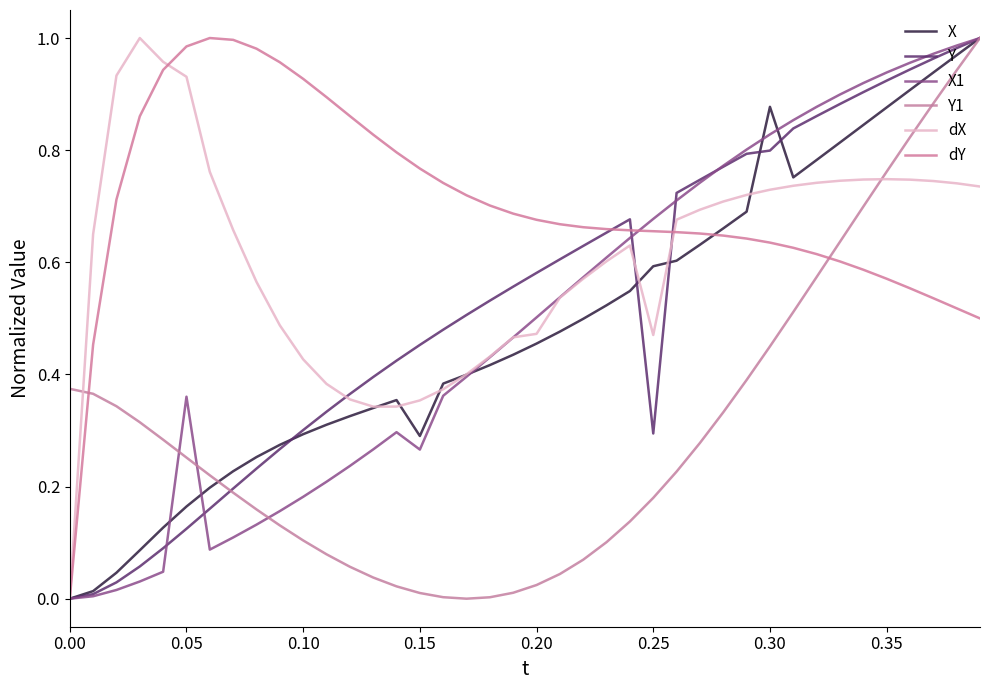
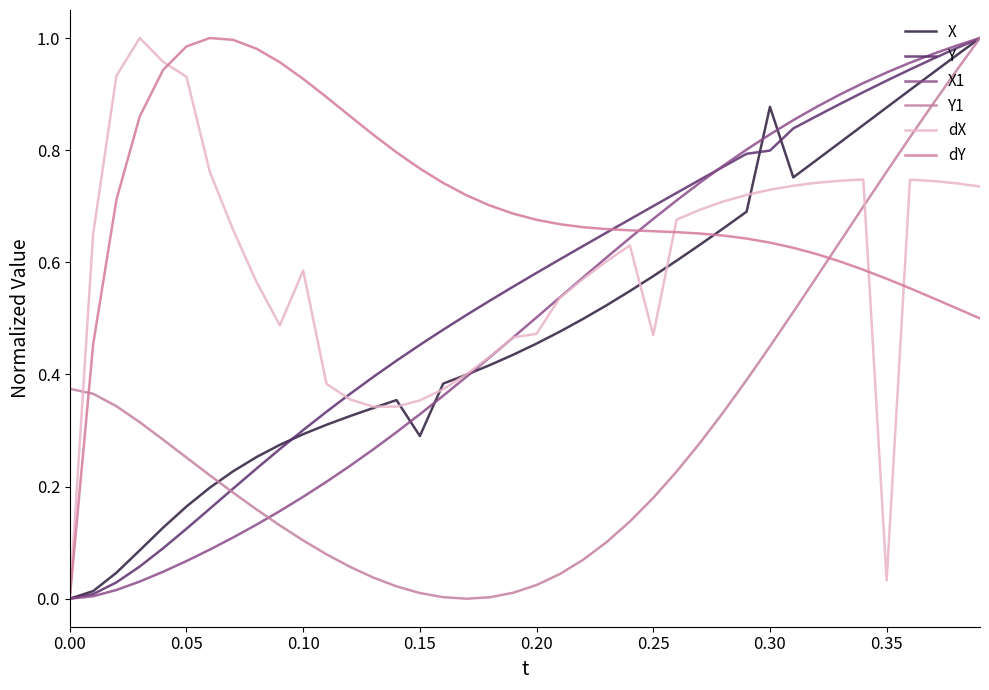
X1, 0.05: 0.36 -> 0.07
dX, 0.10: 0.43 -> 0.59
X1, 0.15: 0.27 -> 0.33
X, 0.25: 0.59 -> 0.58
Y, 0.25: 0.29 -> 0.70
dX, 0.35: 0.75 -> 0.03
